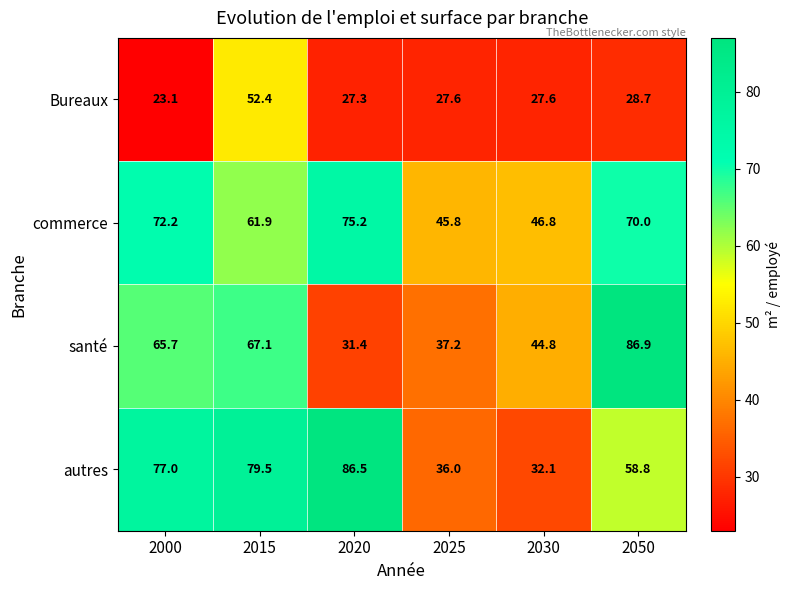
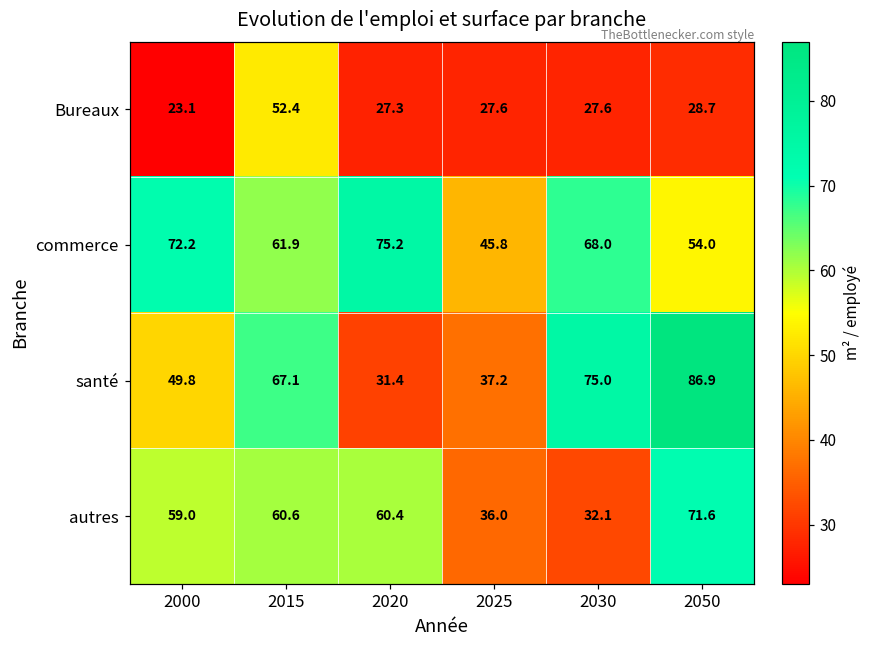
commerce, 2030: 46.8 -> 68.0
commerce, 2050: 70.0 -> 54.0
santé, 2000: 65.7 -> 49.8
santé, 2030: 44.8 -> 75.0
autres, 2000: 77.0 -> 59.0
autres, 2015: 79.5 -> 60.6
autres, 2020: 86.5 -> 60.4
autres, 2050: 58.8 -> 71.6
